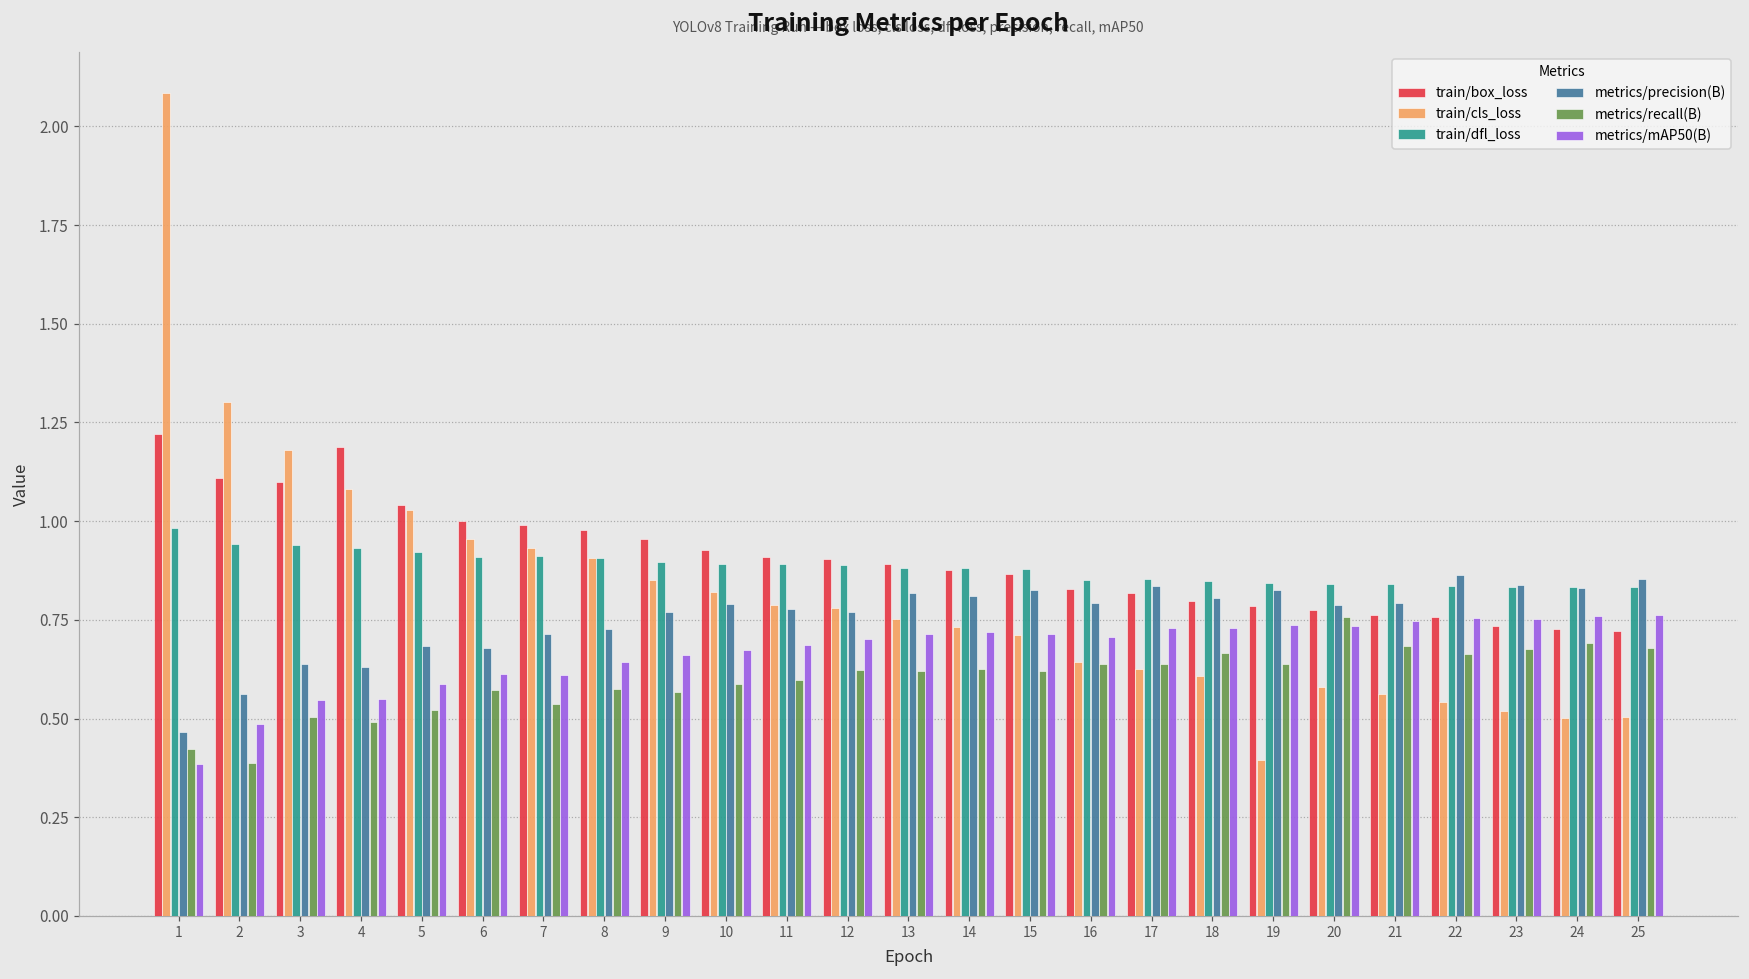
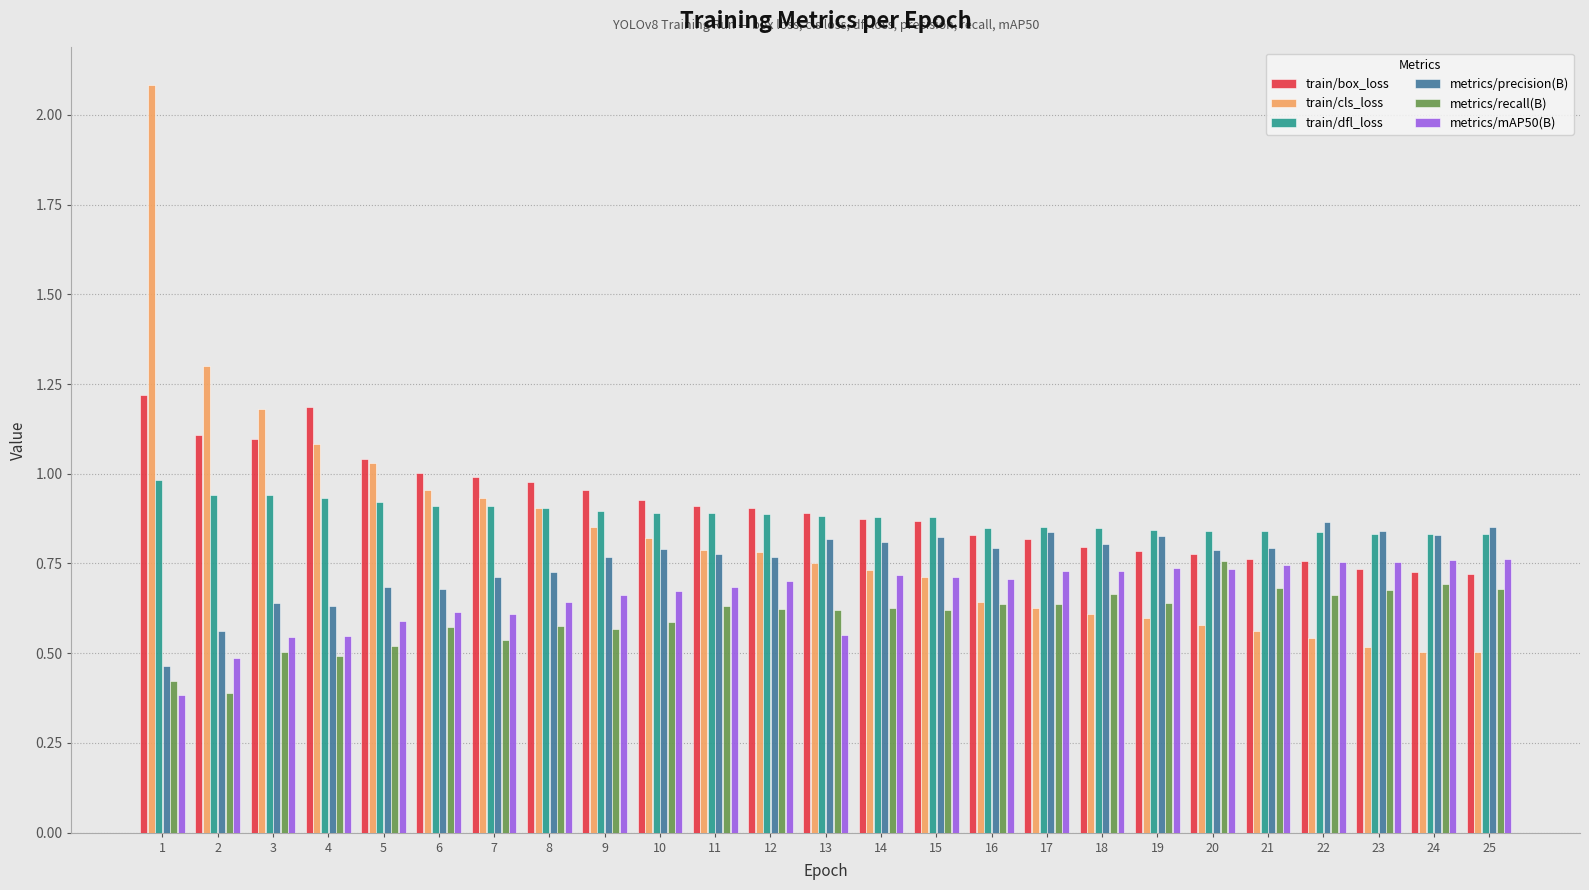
metrics/recall(B), 11: 0.60 -> 0.63
metrics/mAP50(B), 13: 0.71 -> 0.55
train/cls_loss, 19: 0.39 -> 0.60
